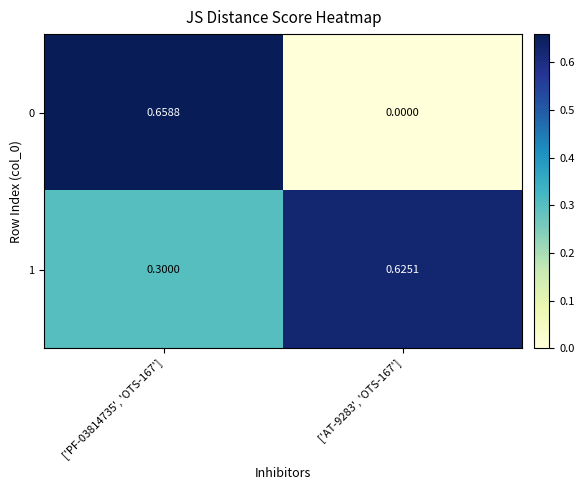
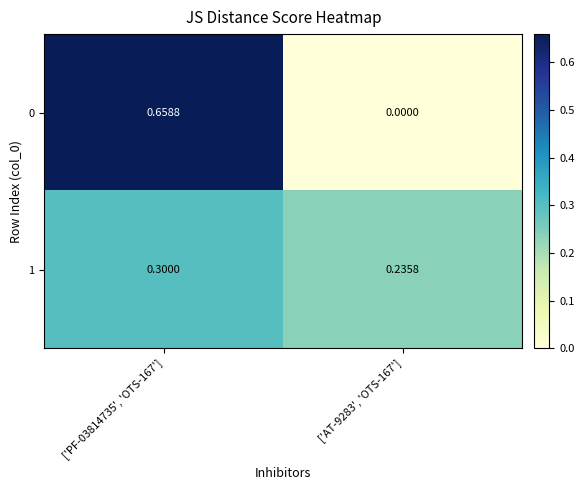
1, ['AT-9283', 'OTS-167']: 0.6251 -> 0.2358
